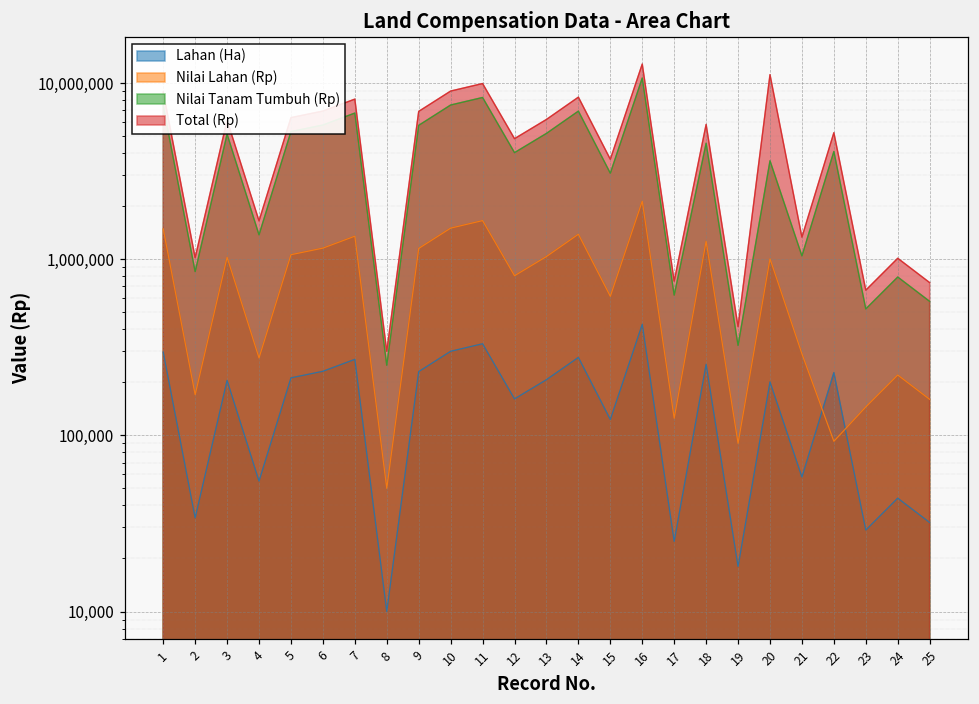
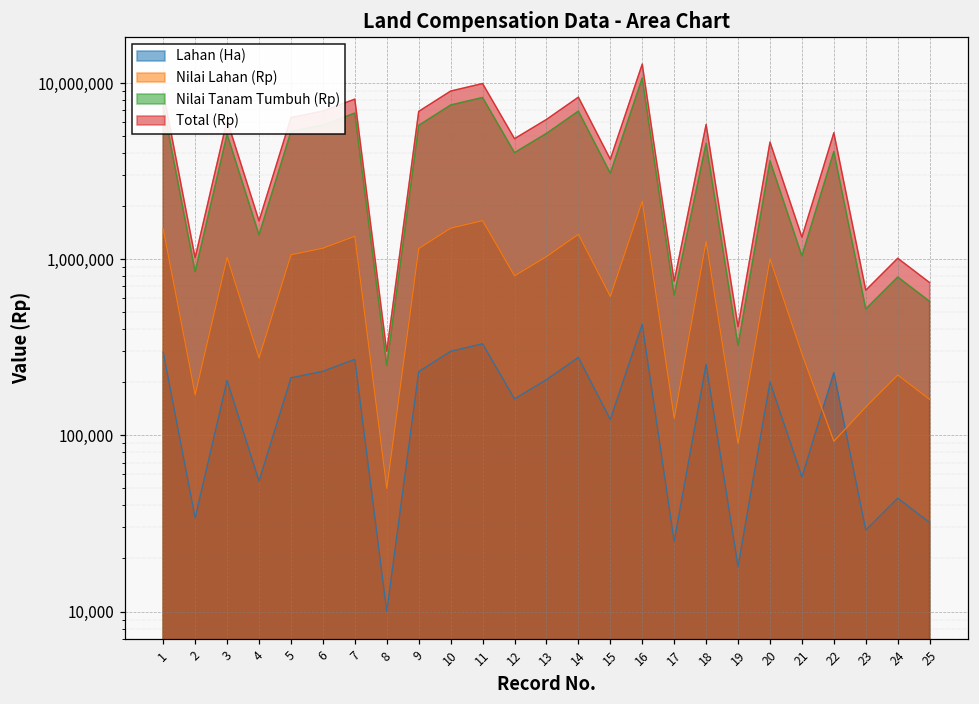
Total (Rp), 20: 11,000,000 -> 4,600,000
